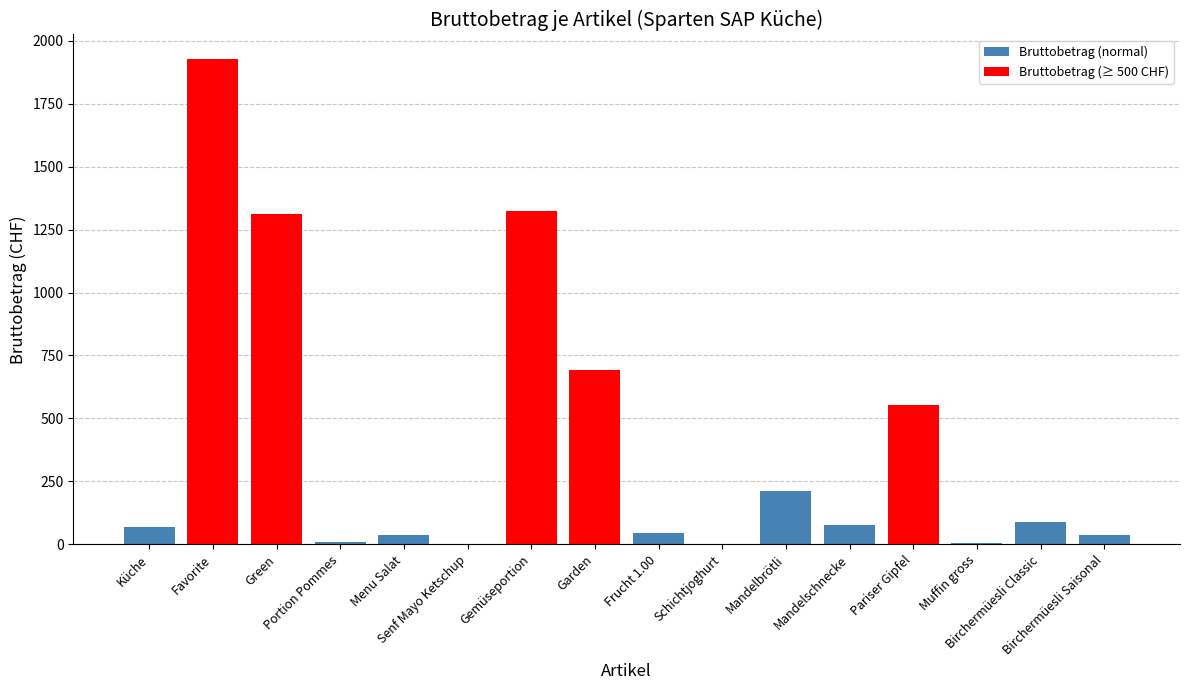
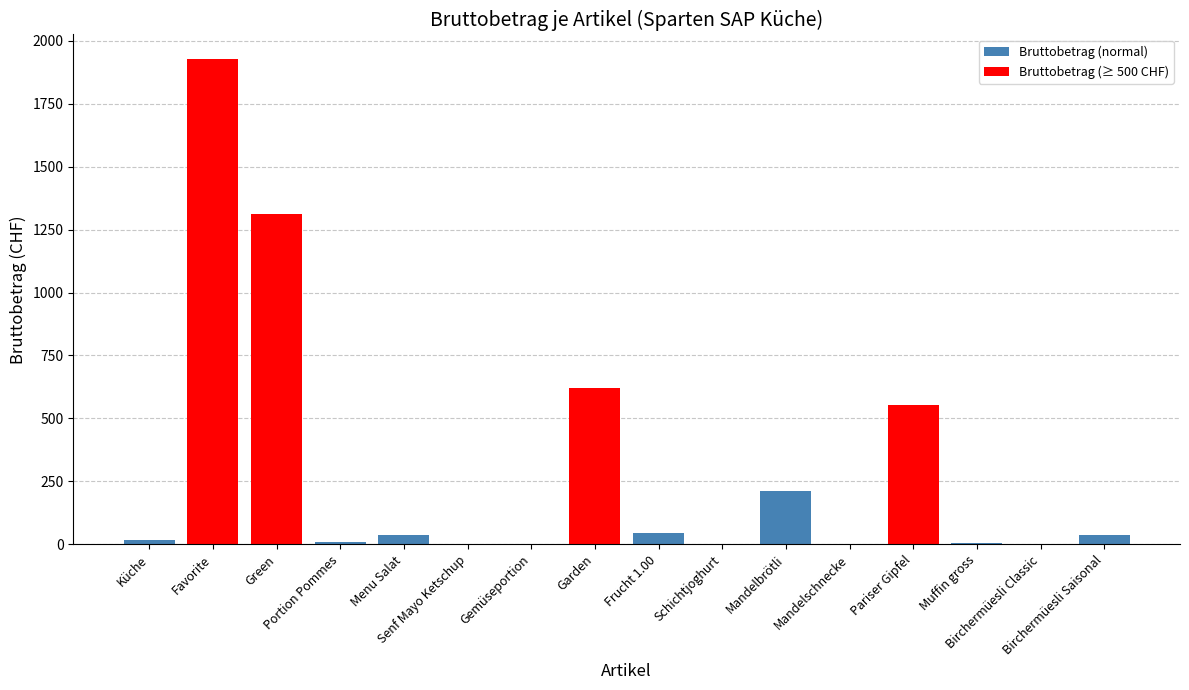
Küche: 70 -> 20
Gemüseportion: 1320 -> 0
Garden: 690 -> 620
Mandelschnecke: 80 -> 0
Birchermüesli Classic: 90 -> 0
